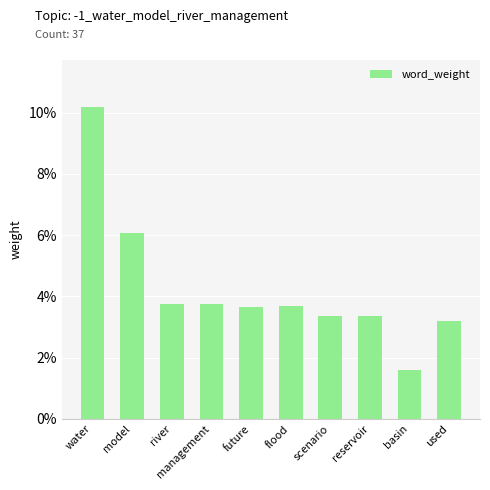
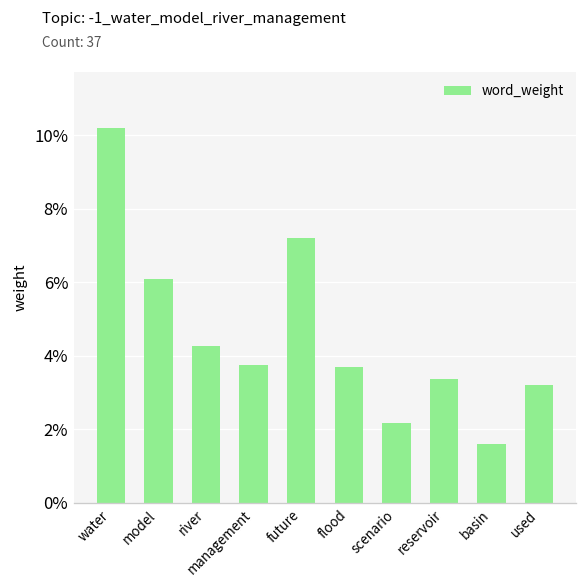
river: 3.8% -> 4.3%
future: 3.7% -> 7.2%
scenario: 3.4% -> 2.2%
